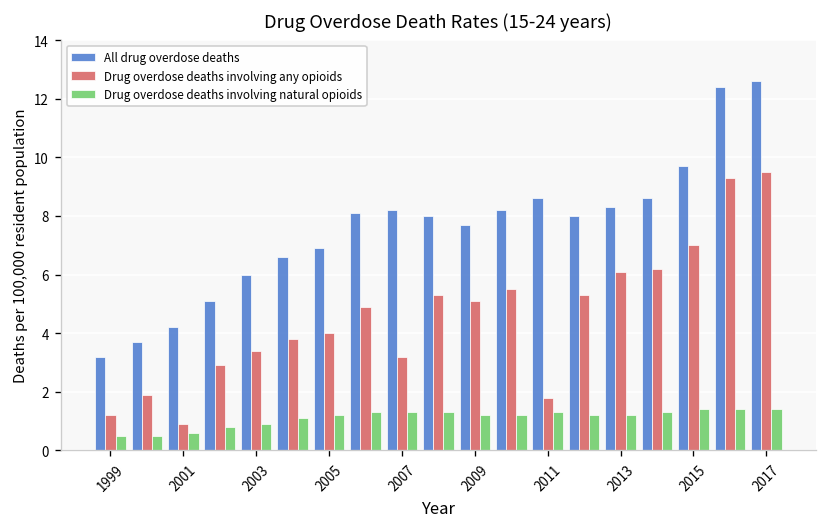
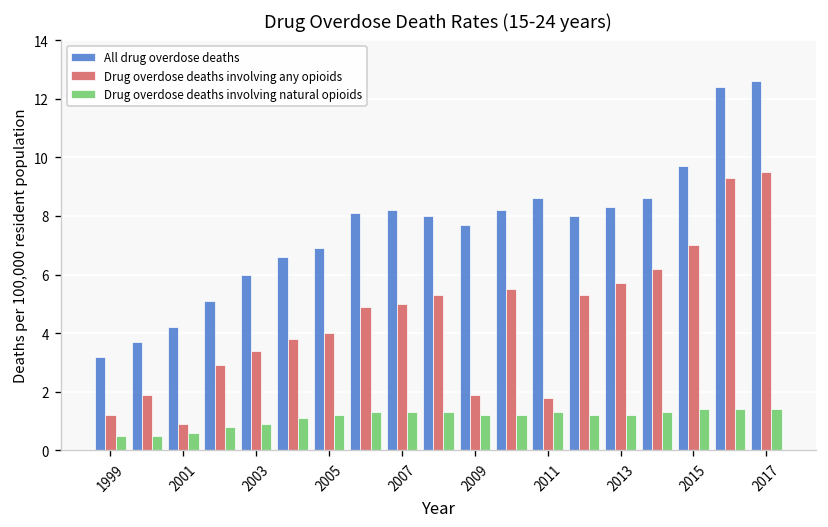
Drug overdose deaths involving any opioids, 2007: 3.2 -> 5.0
Drug overdose deaths involving any opioids, 2009: 5.1 -> 1.9
Drug overdose deaths involving any opioids, 2013: 6.1 -> 5.7
